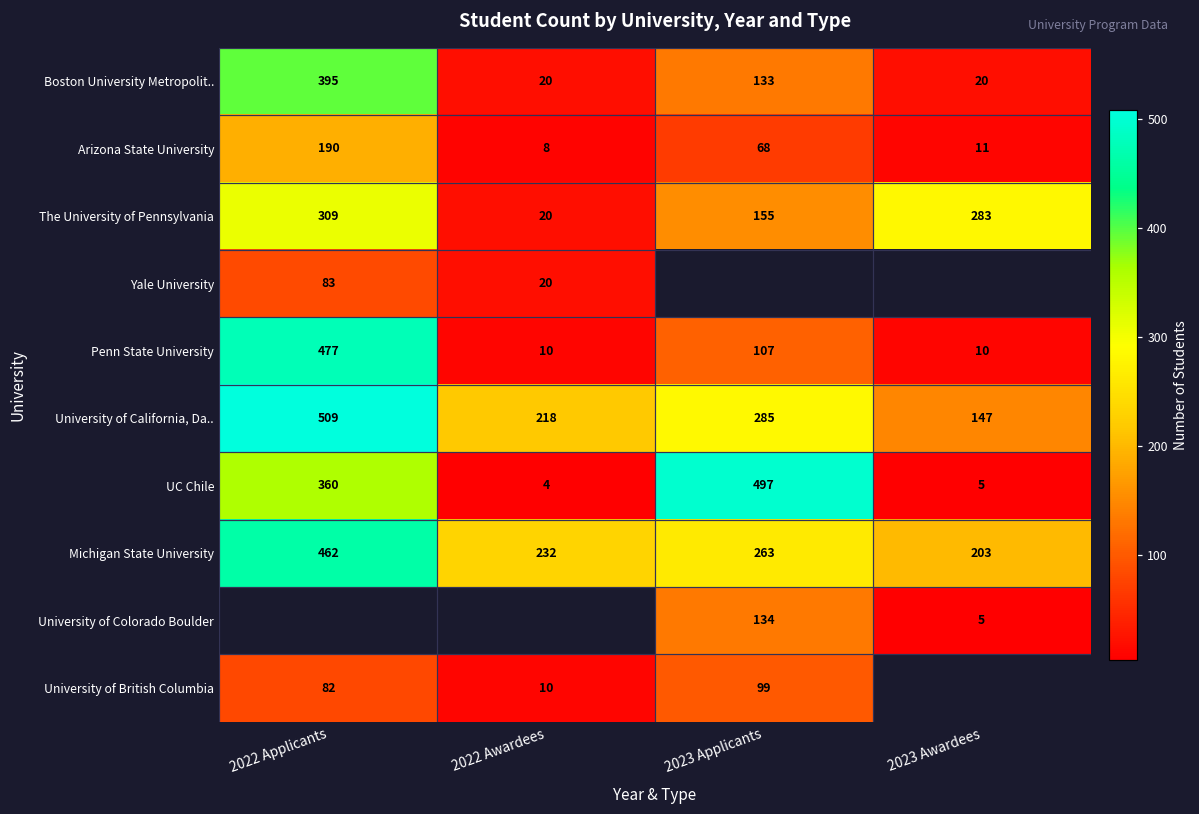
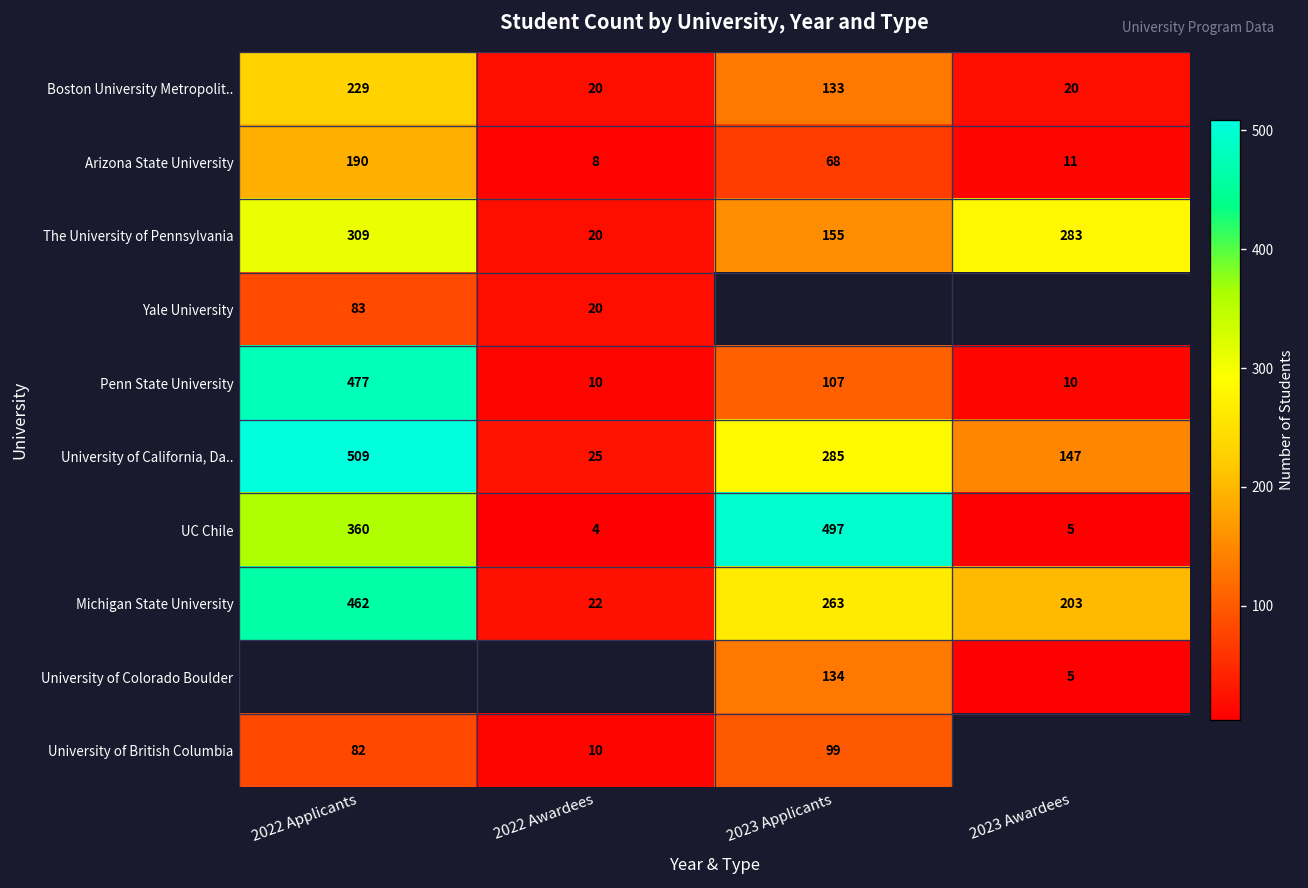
Boston University Metropolit.., 2022 Applicants: 395 -> 229
University of California, Da.., 2022 Awardees: 218 -> 25
Michigan State University, 2022 Awardees: 232 -> 22
